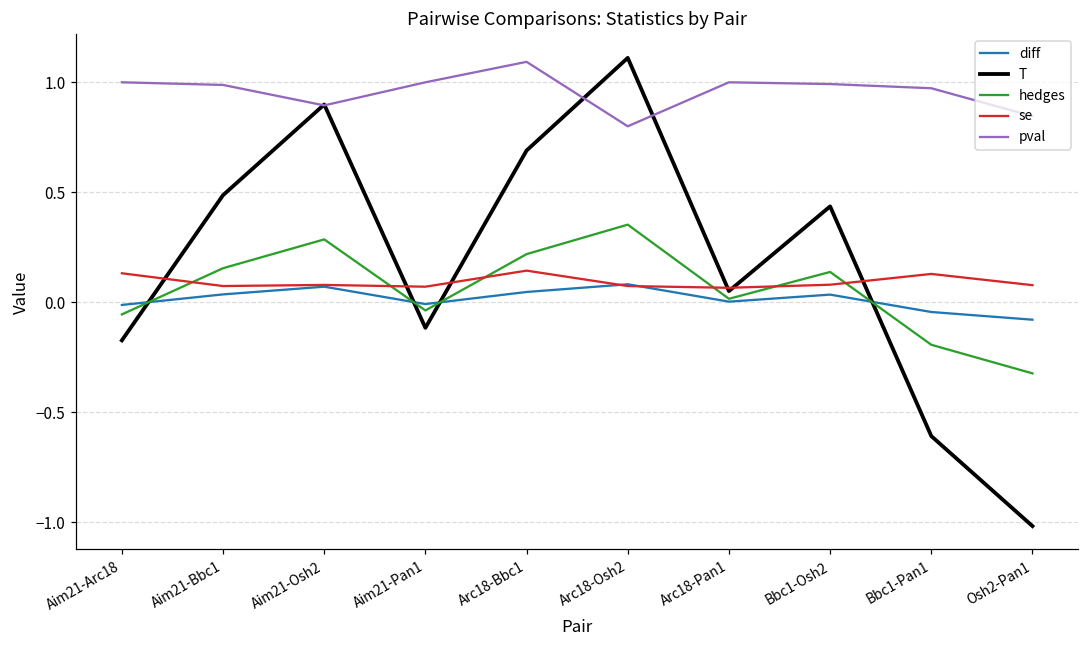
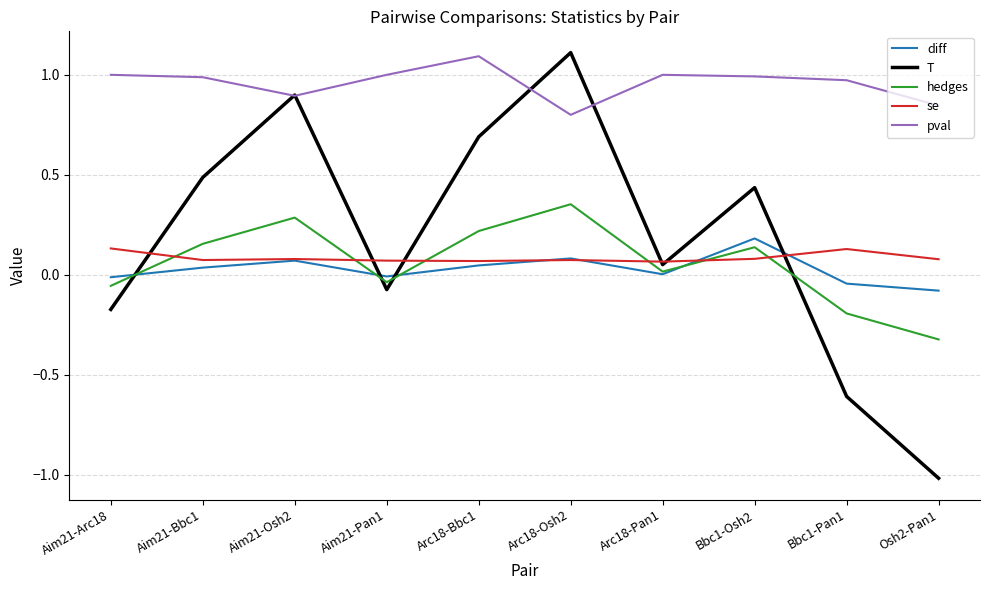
T, Aim21-Pan1: -0.12 -> -0.07
se, Arc18-Bbc1: 0.14 -> 0.07
diff, Bbc1-Osh2: 0.04 -> 0.18
